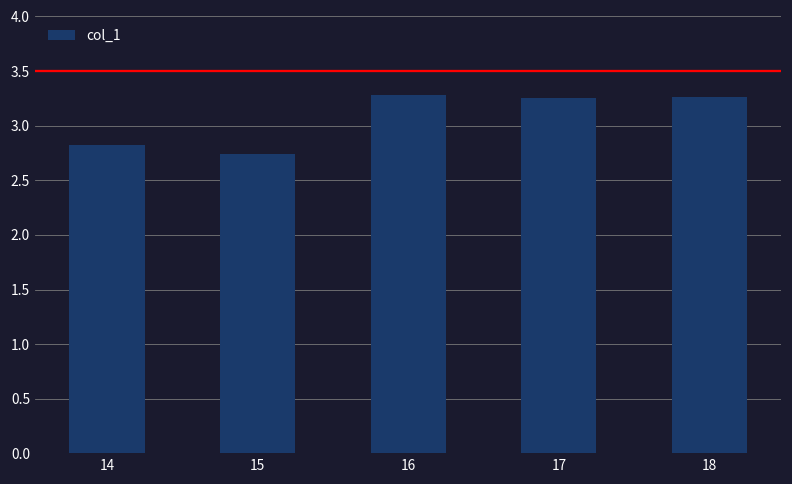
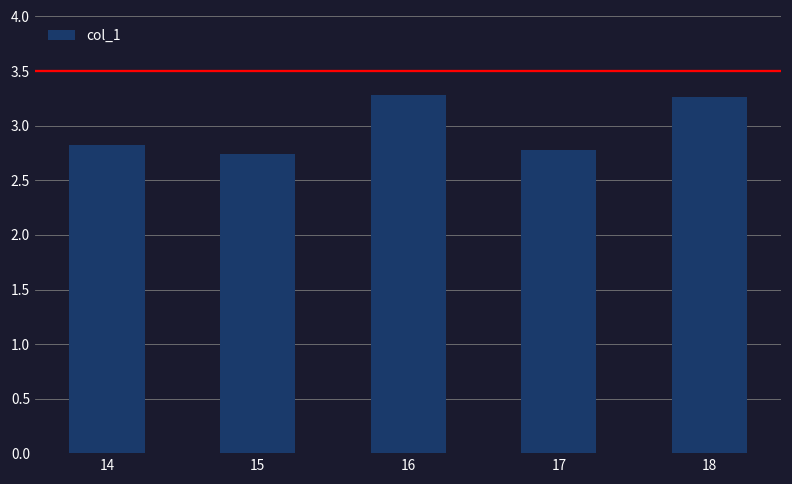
17: 3.3 -> 2.8
